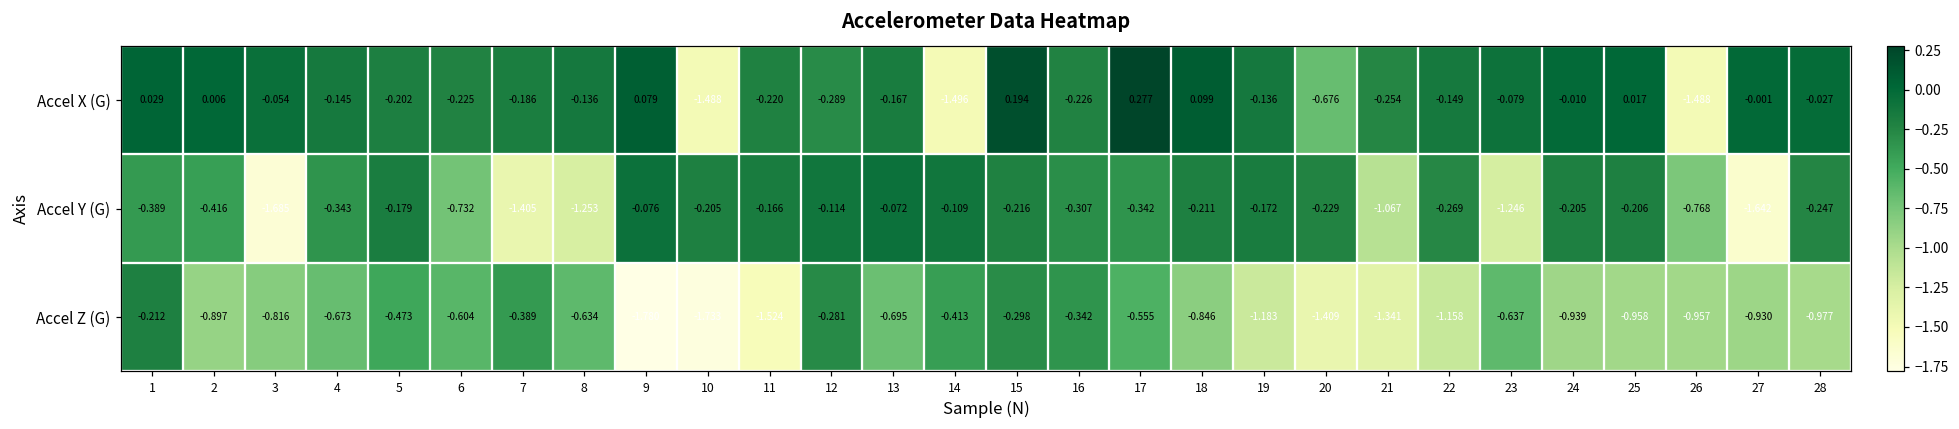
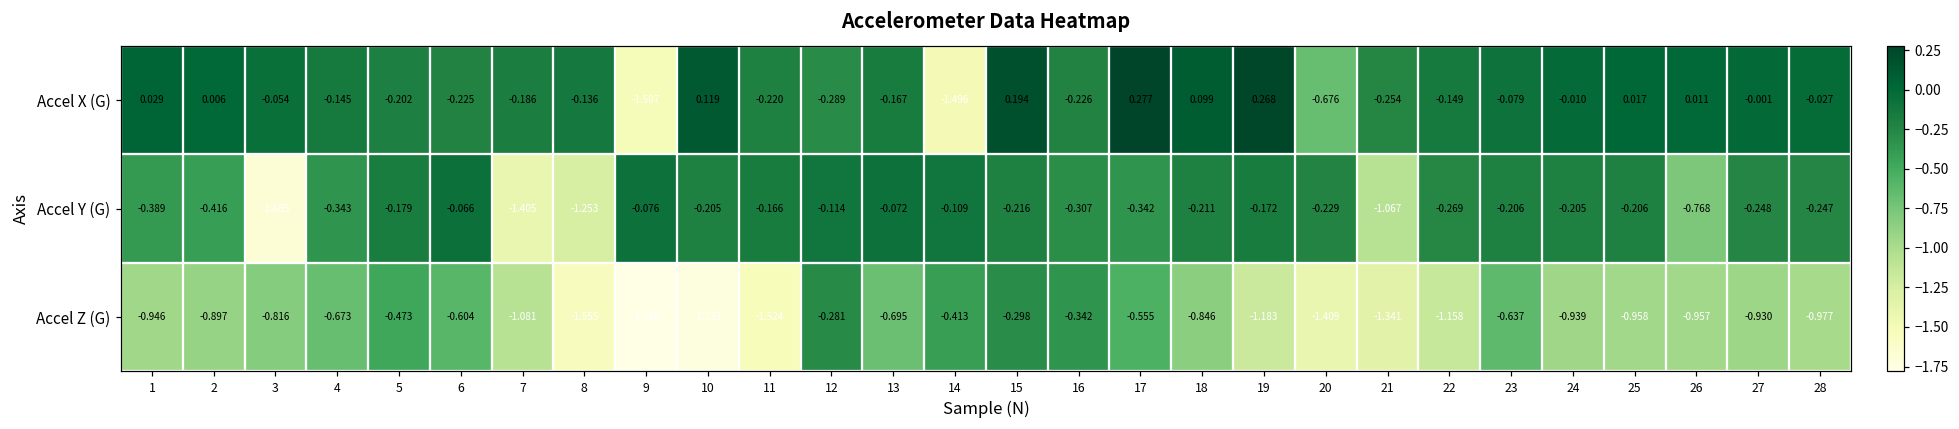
Accel X (G), 9: 0.079 -> -1.507
Accel X (G), 10: -1.488 -> 0.119
Accel X (G), 19: -0.136 -> 0.268
Accel X (G), 26: -1.488 -> 0.011
Accel Y (G), 6: -0.732 -> -0.066
Accel Y (G), 23: -1.246 -> -0.206
Accel Y (G), 27: -1.642 -> -0.248
Accel Z (G), 1: -0.212 -> -0.946
Accel Z (G), 7: -0.389 -> -1.081
Accel Z (G), 8: -0.634 -> -1.555
